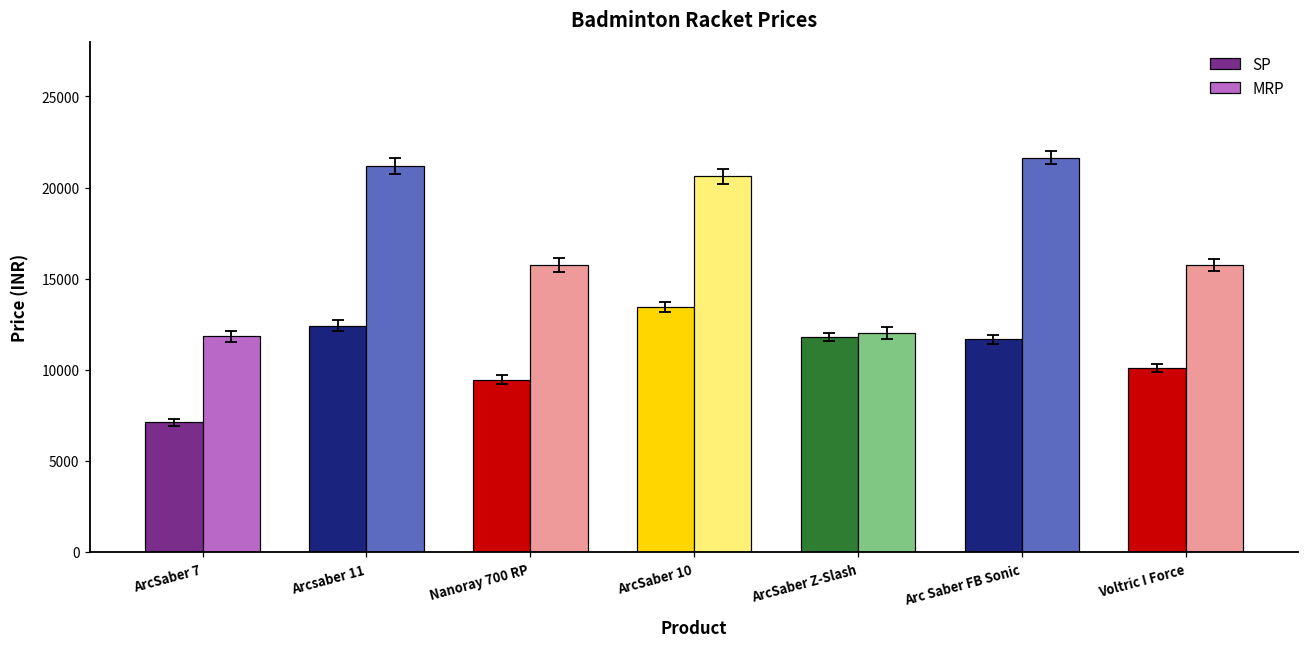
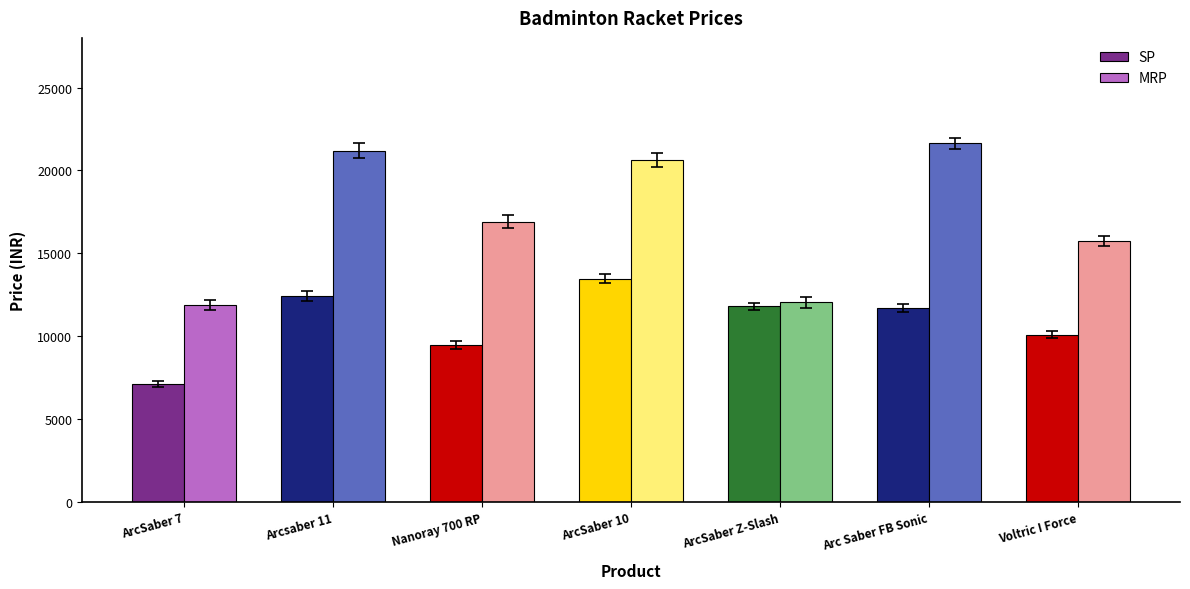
MRP, Nanoray 700 RP: 15700 -> 16900
